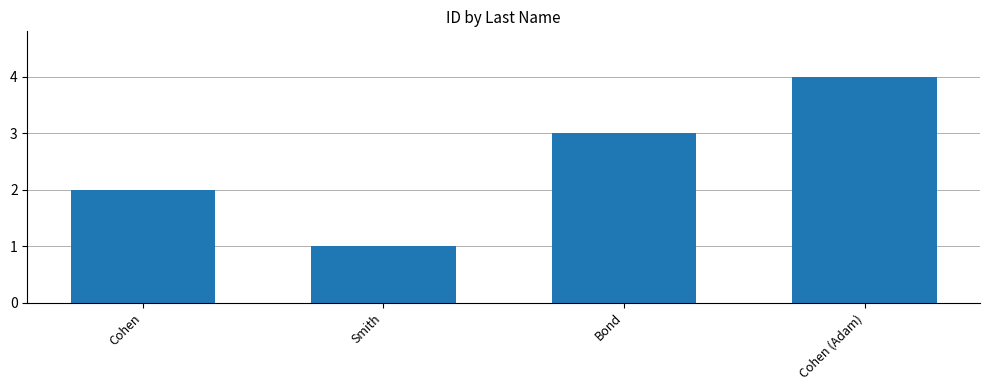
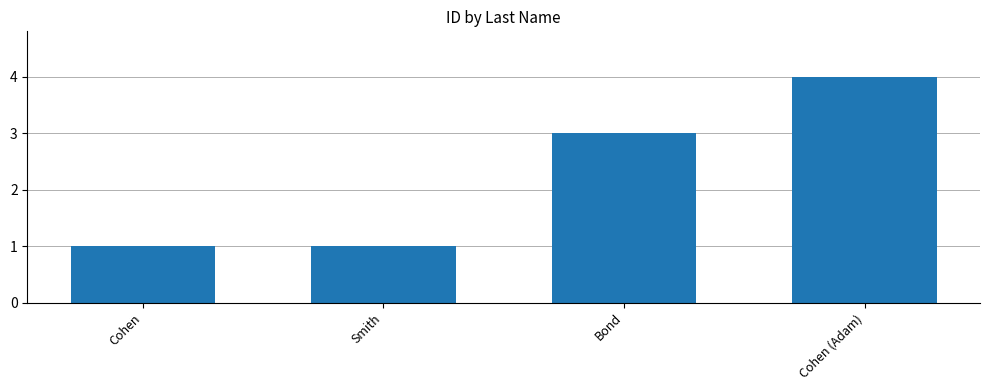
Cohen: 2 -> 1
